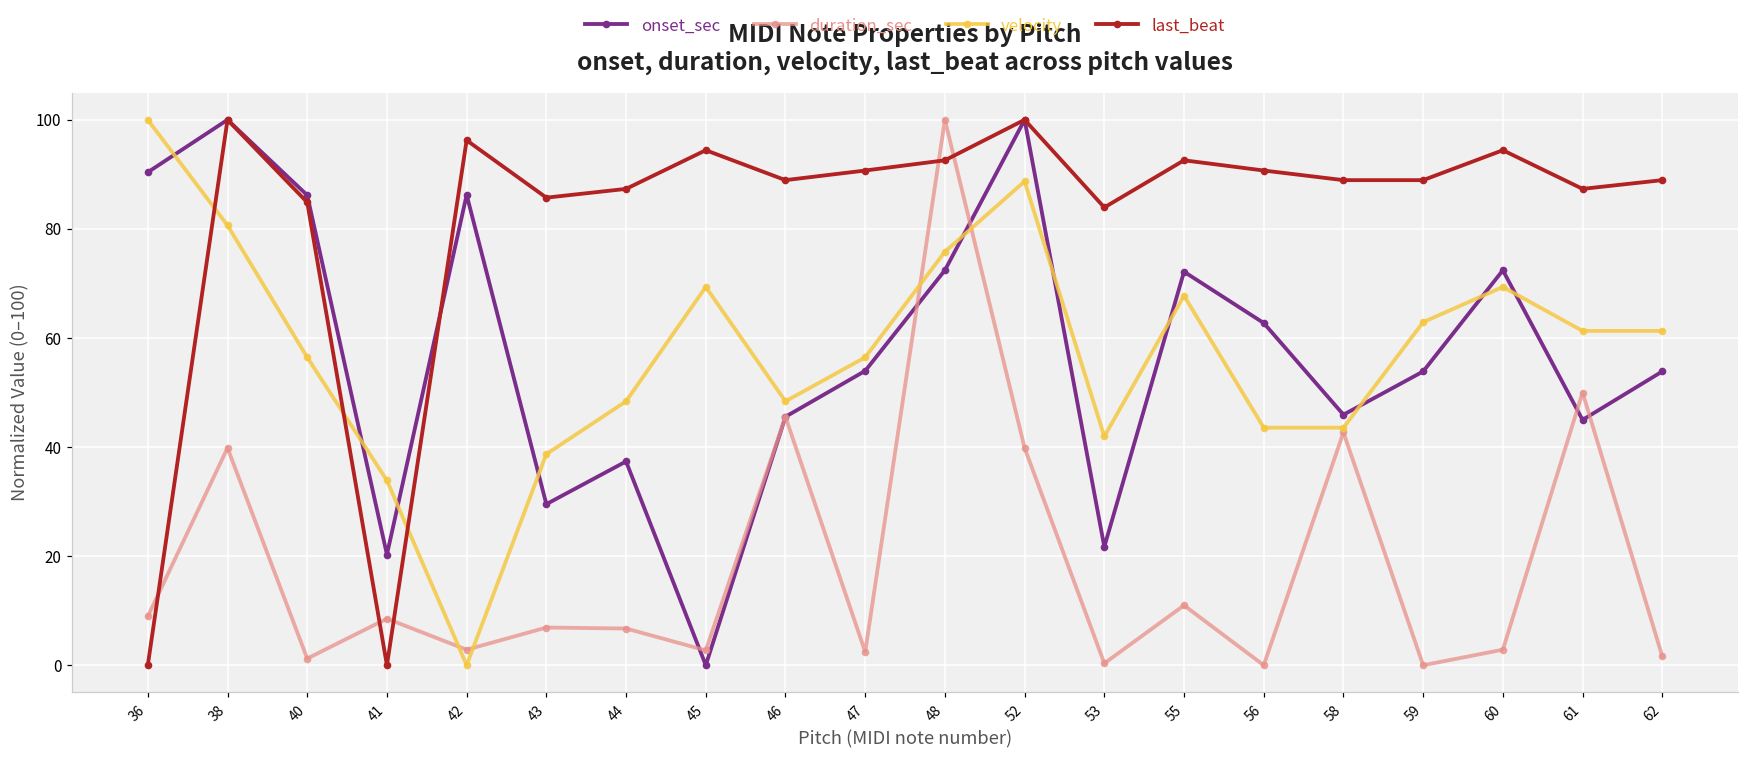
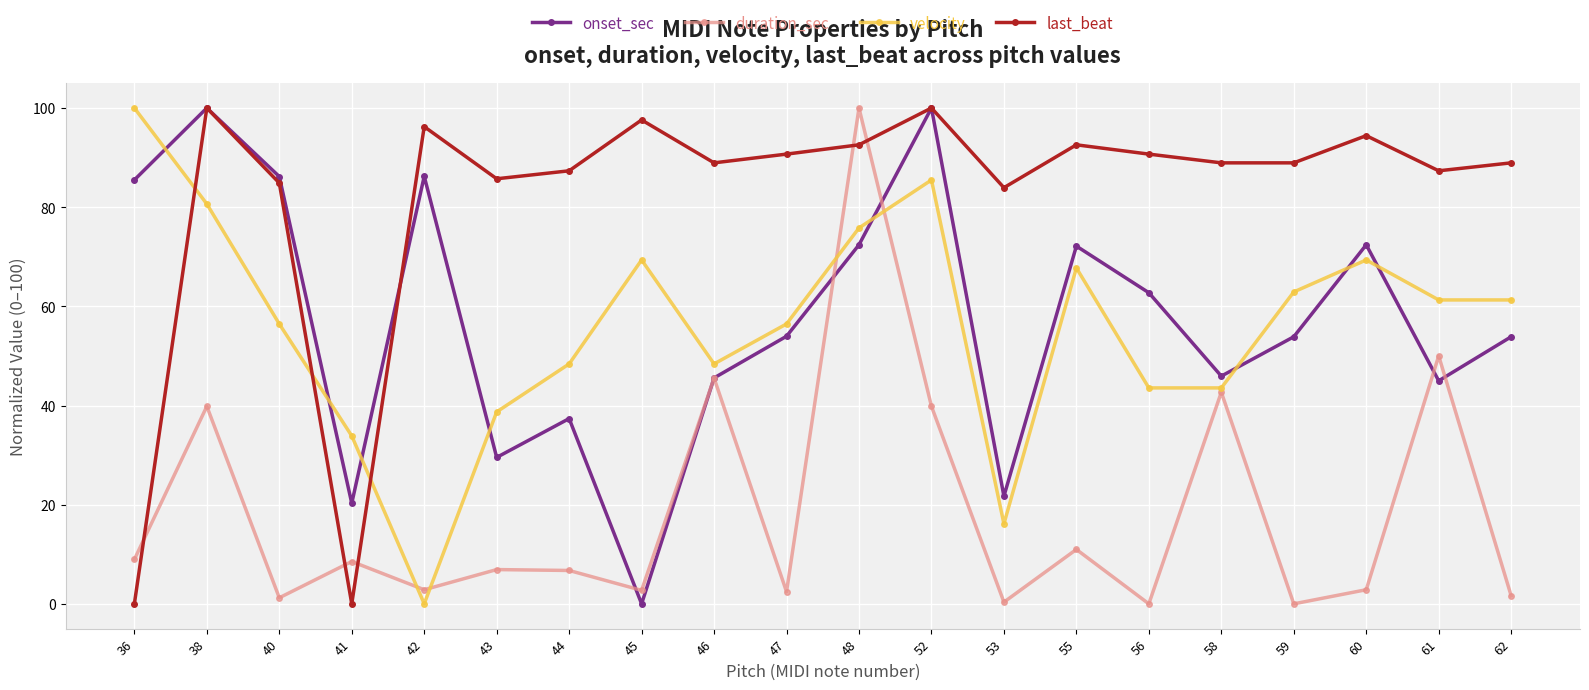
onset_sec, 36: 90 -> 85
last_beat, 45: 94 -> 98
velocity, 52: 89 -> 85
velocity, 53: 42 -> 16
